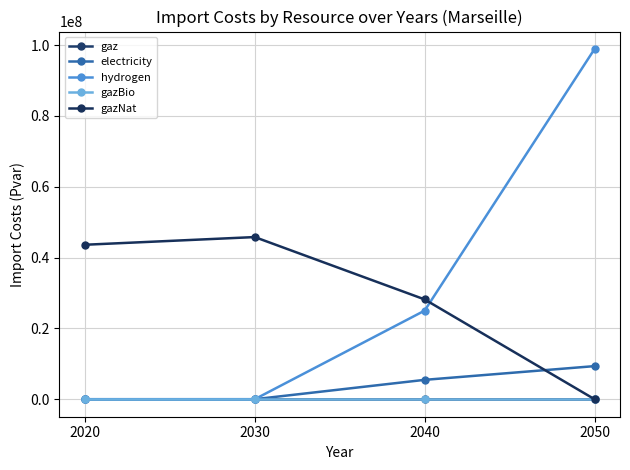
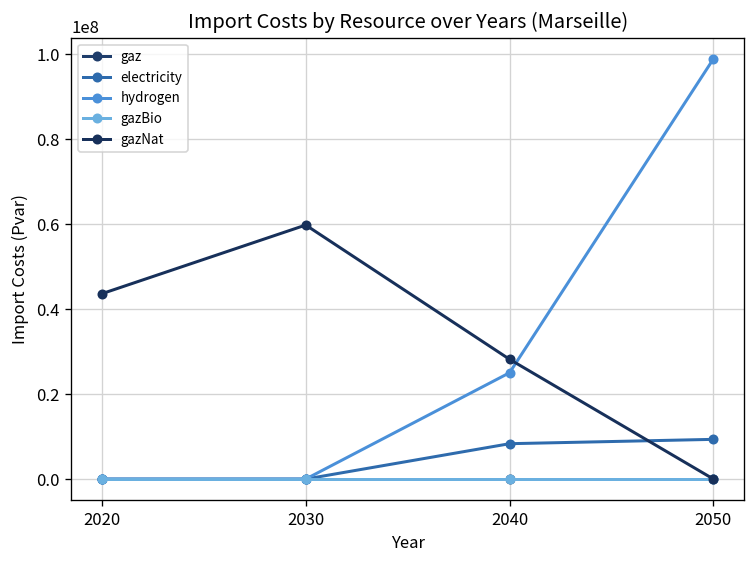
gazNat, 2030: 46000000 -> 60000000
electricity, 2040: 5000000 -> 8000000
